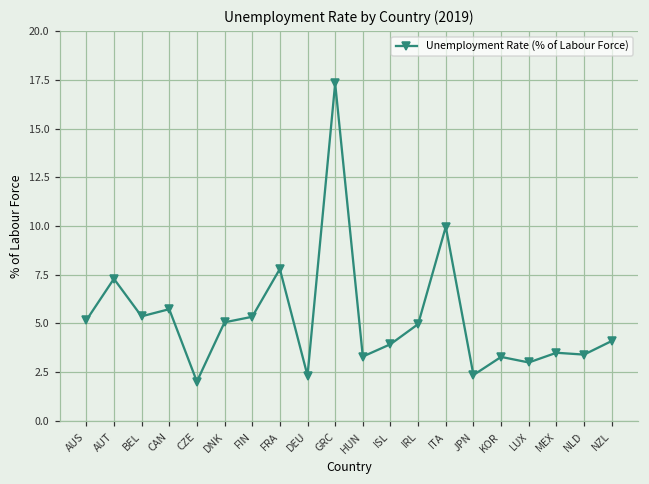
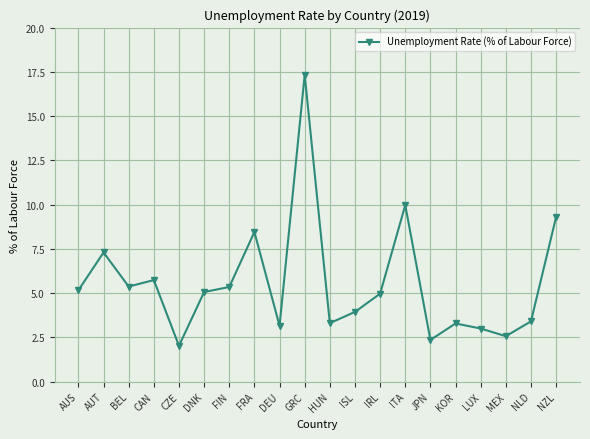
FRA: 7.8 -> 8.5
DEU: 2.3 -> 3.2
MEX: 3.5 -> 2.6
NZL: 4.1 -> 9.3
